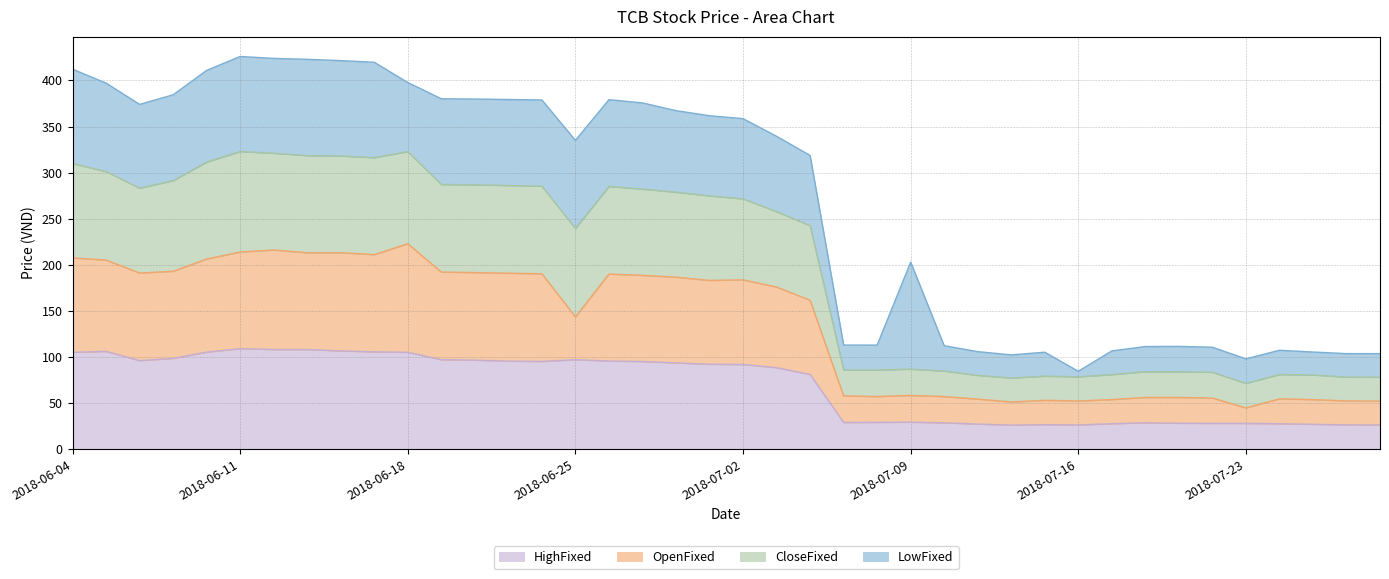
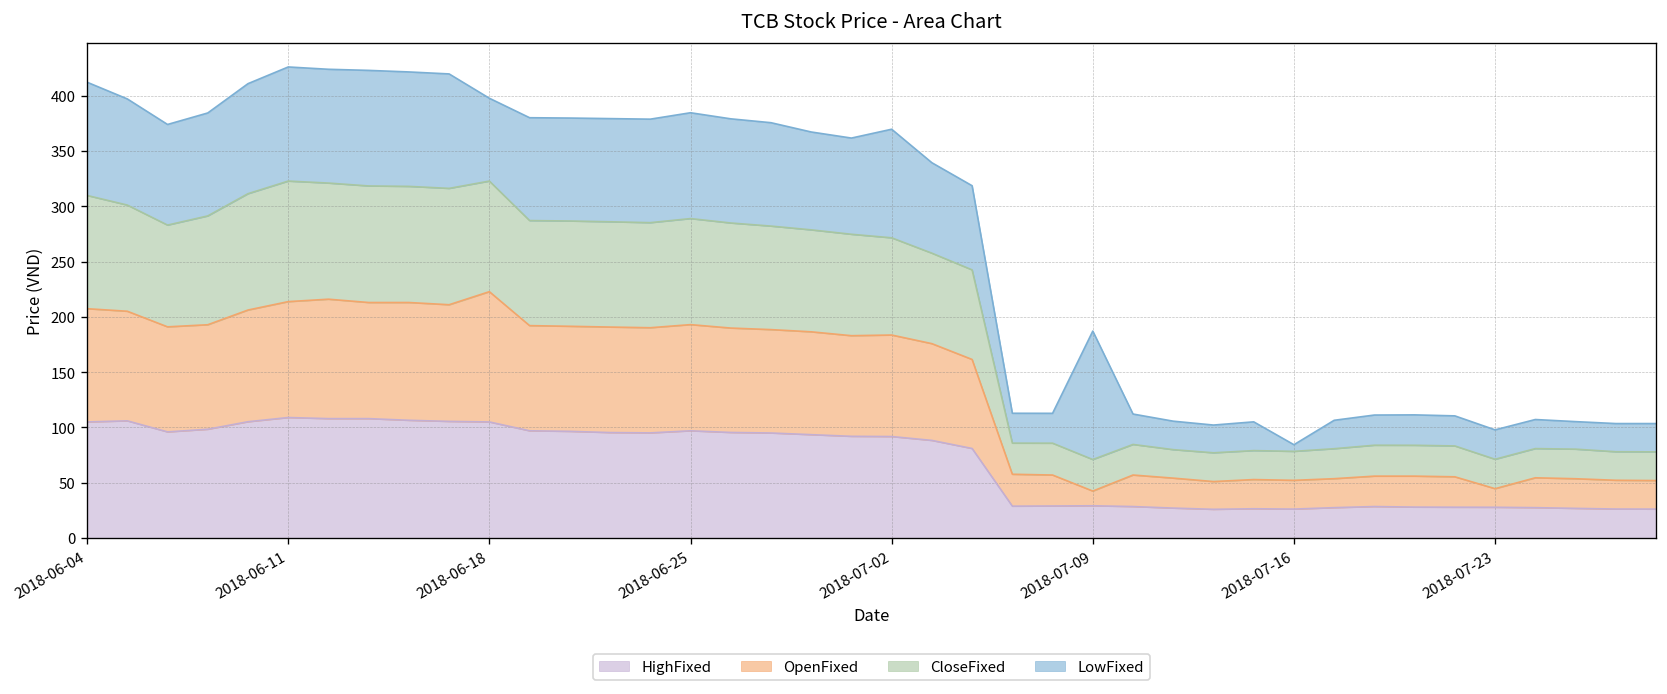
OpenFixed, 2018-06-25: 50 -> 100
LowFixed, 2018-07-02: 90 -> 100
OpenFixed, 2018-07-09: 30 -> 10
